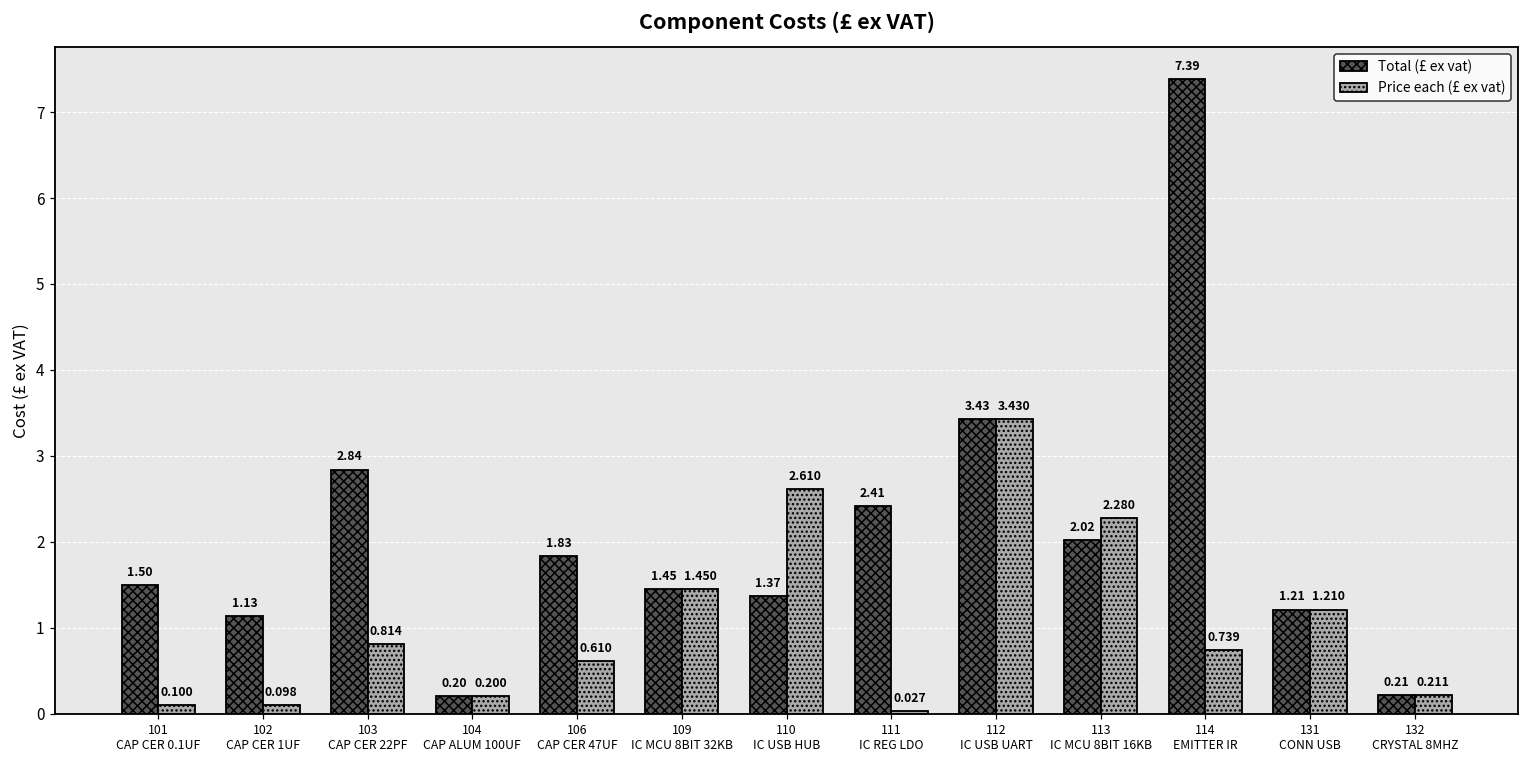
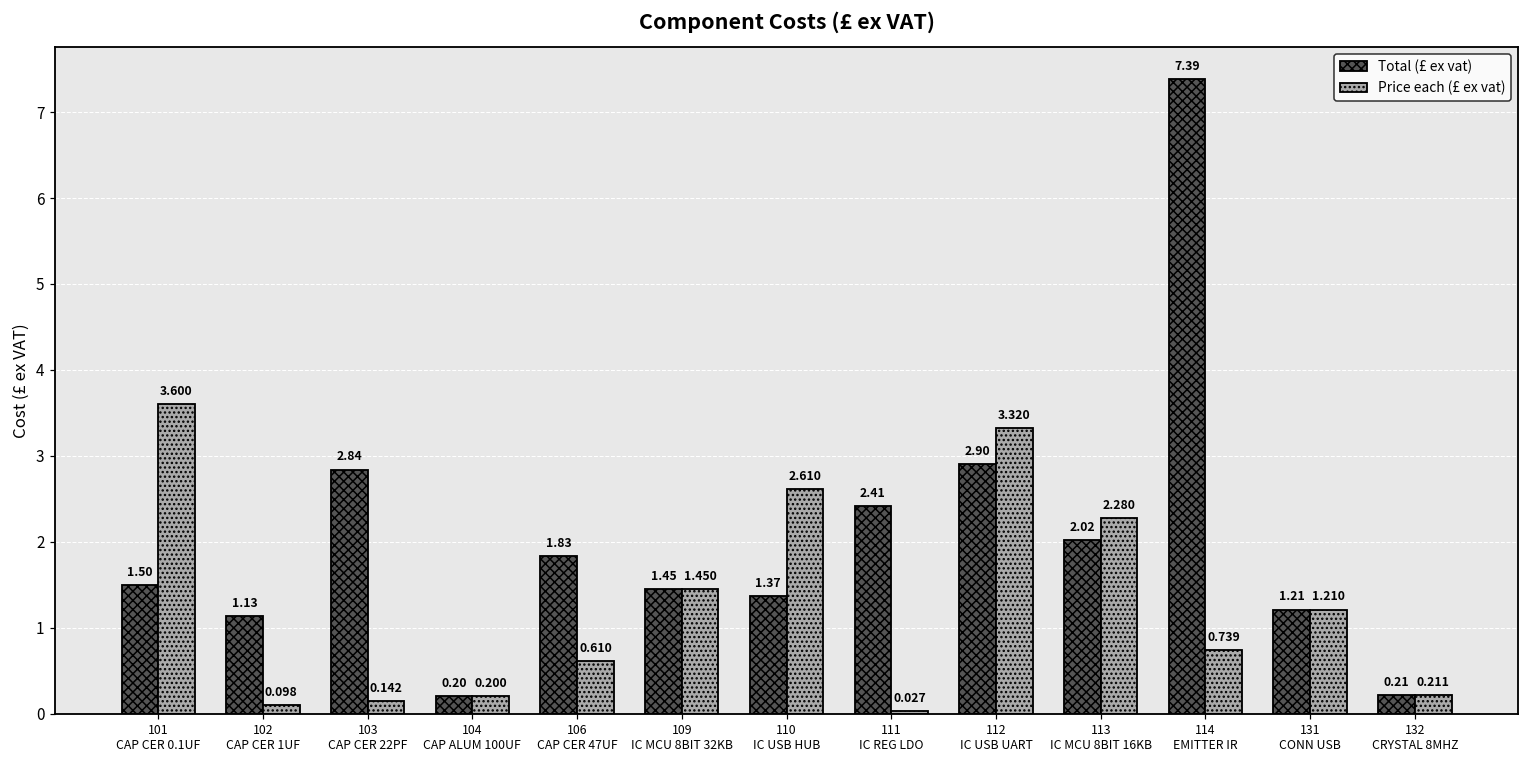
Price each (£ ex vat), 101 CAP CER 0.1UF: 0.100 -> 3.600
Price each (£ ex vat), 103 CAP CER 22PF: 0.814 -> 0.142
Total (£ ex vat), 112 IC USB UART: 3.43 -> 2.90
Price each (£ ex vat), 112 IC USB UART: 3.430 -> 3.320
